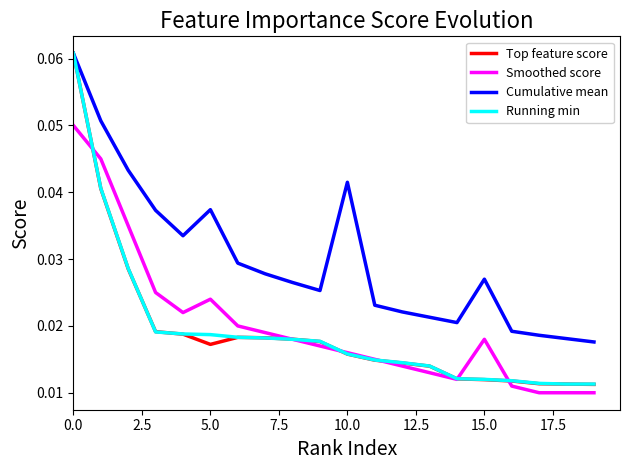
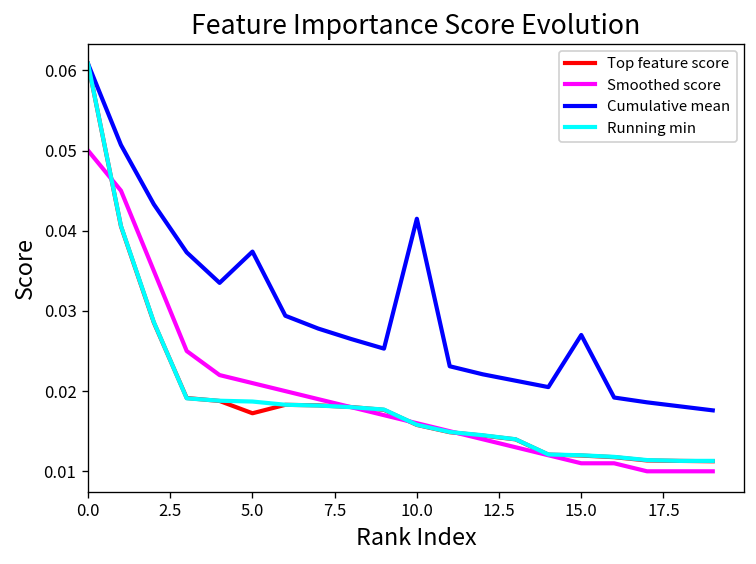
Smoothed score, 5.0: 0.024 -> 0.021
Smoothed score, 15.0: 0.018 -> 0.011
